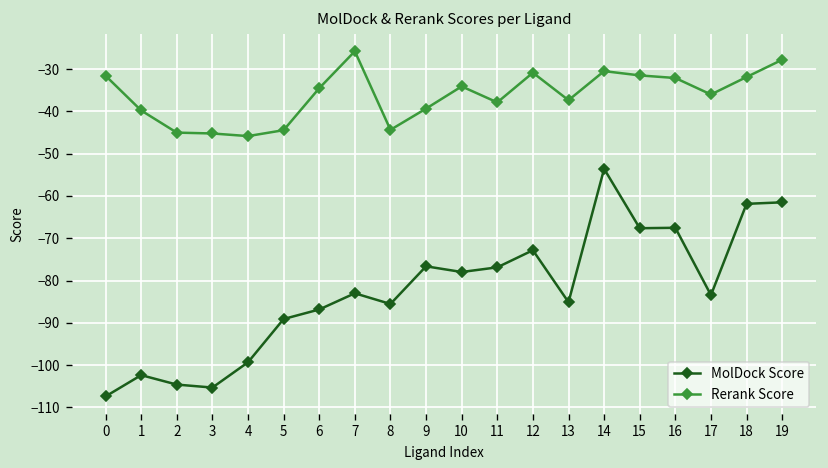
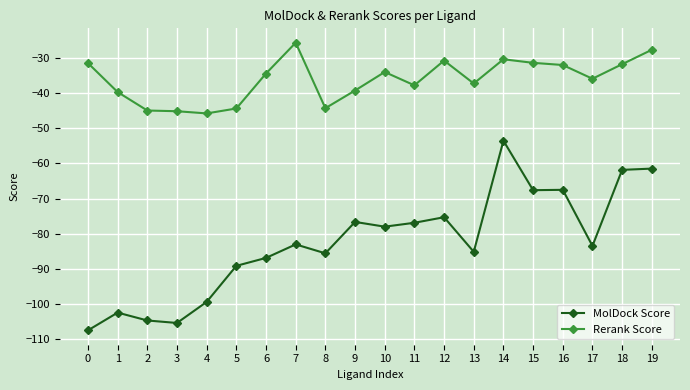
MolDock Score, 12: -73 -> -75
